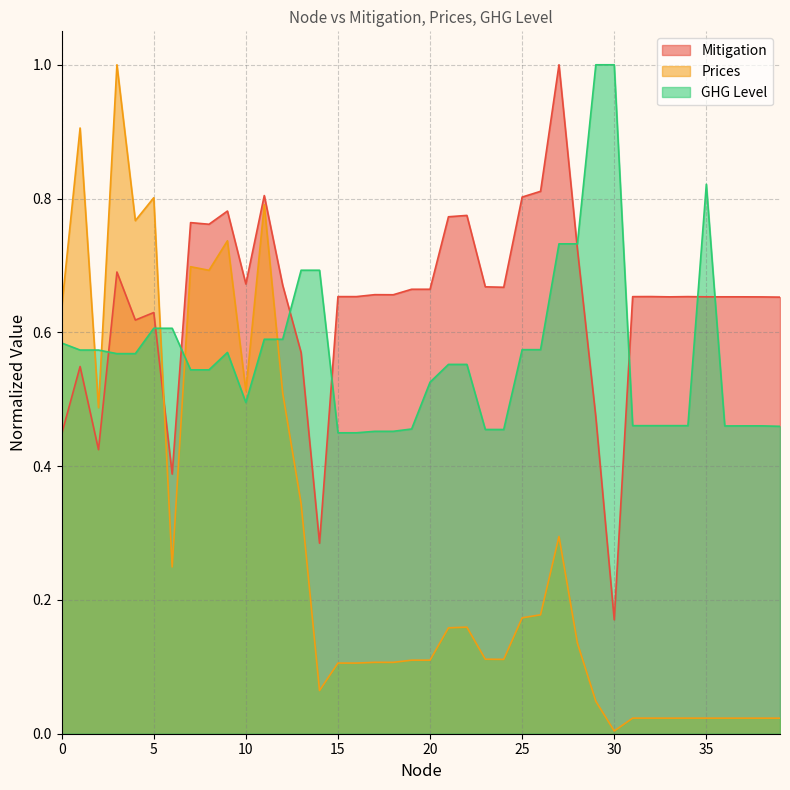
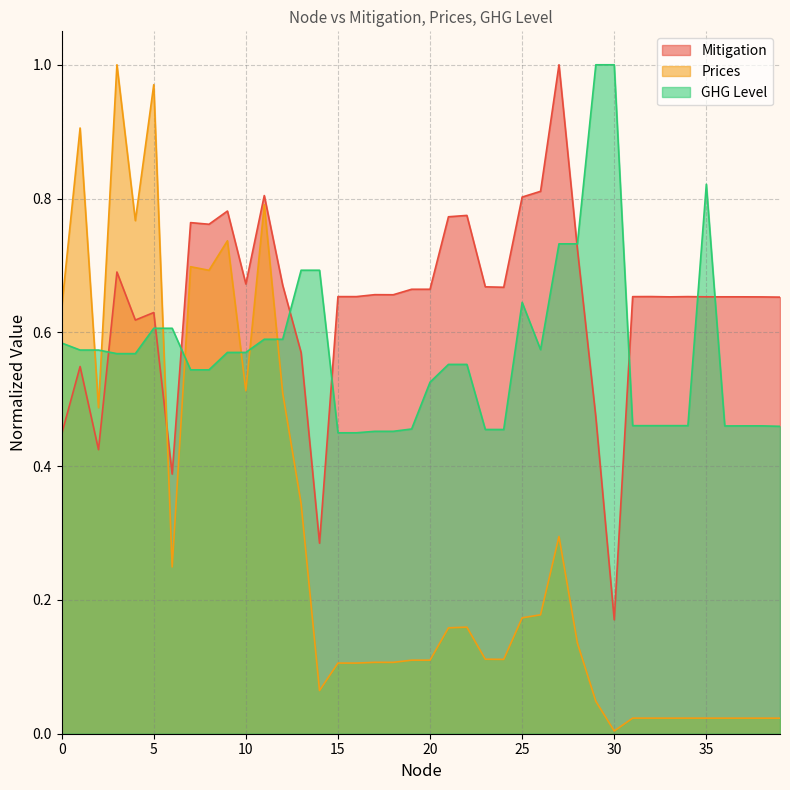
Prices, 5: 0.80 -> 0.97
GHG Level, 10: 0.50 -> 0.57
GHG Level, 25: 0.57 -> 0.64
